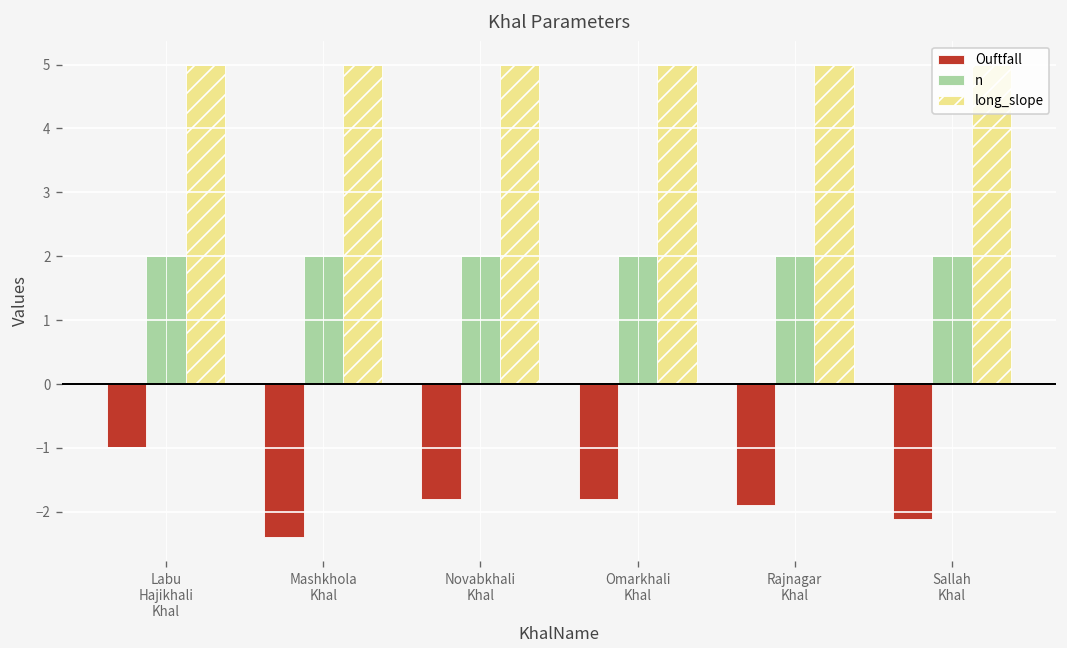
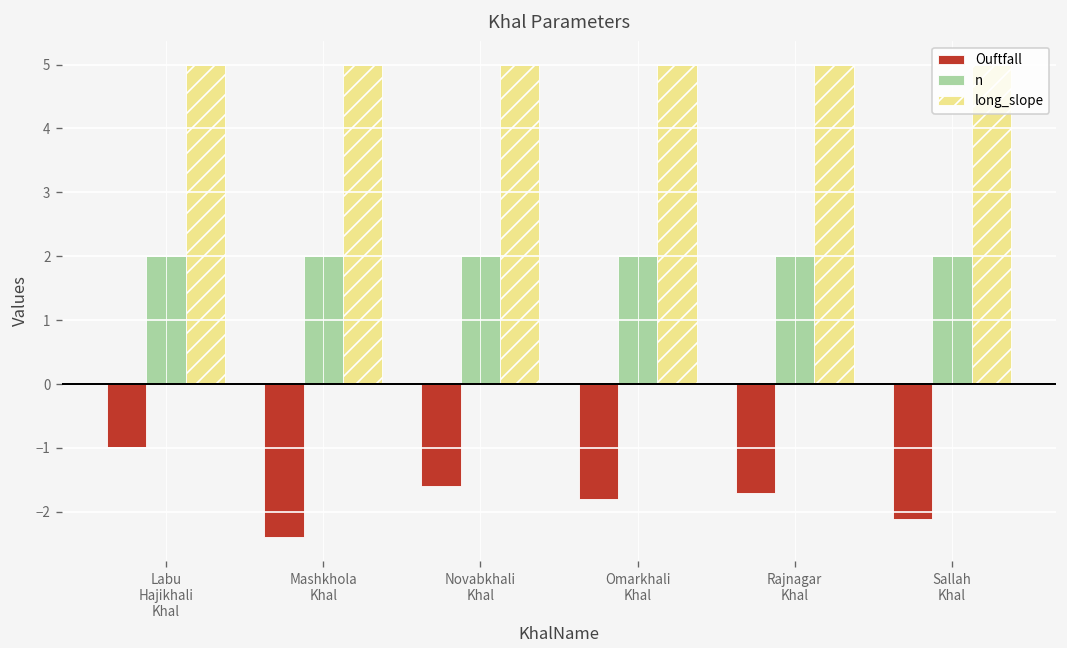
Ouftfall, Novabkhali Khal: -1.8 -> -1.6
Ouftfall, Rajnagar Khal: -1.9 -> -1.7
